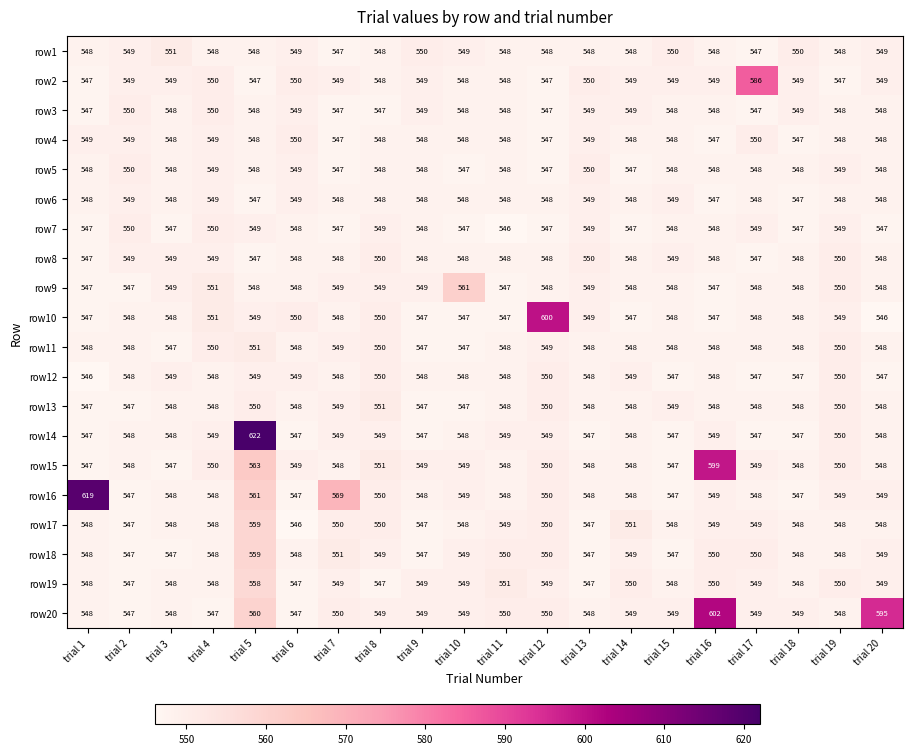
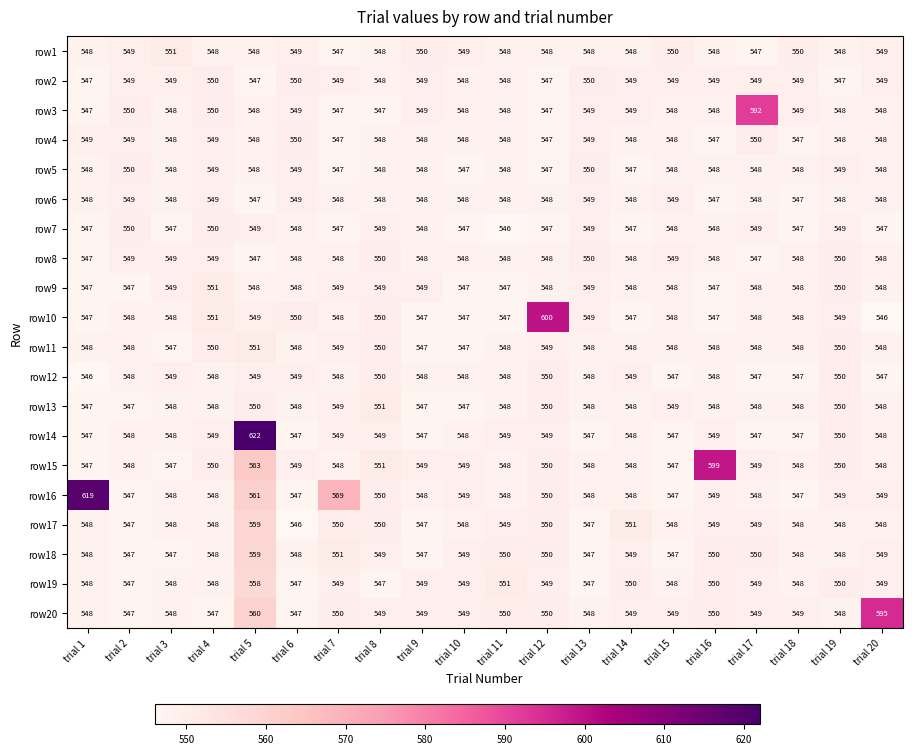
row2, trial 17: 586 -> 549
row3, trial 17: 547 -> 592
row9, trial 10: 561 -> 547
row20, trial 16: 602 -> 550
